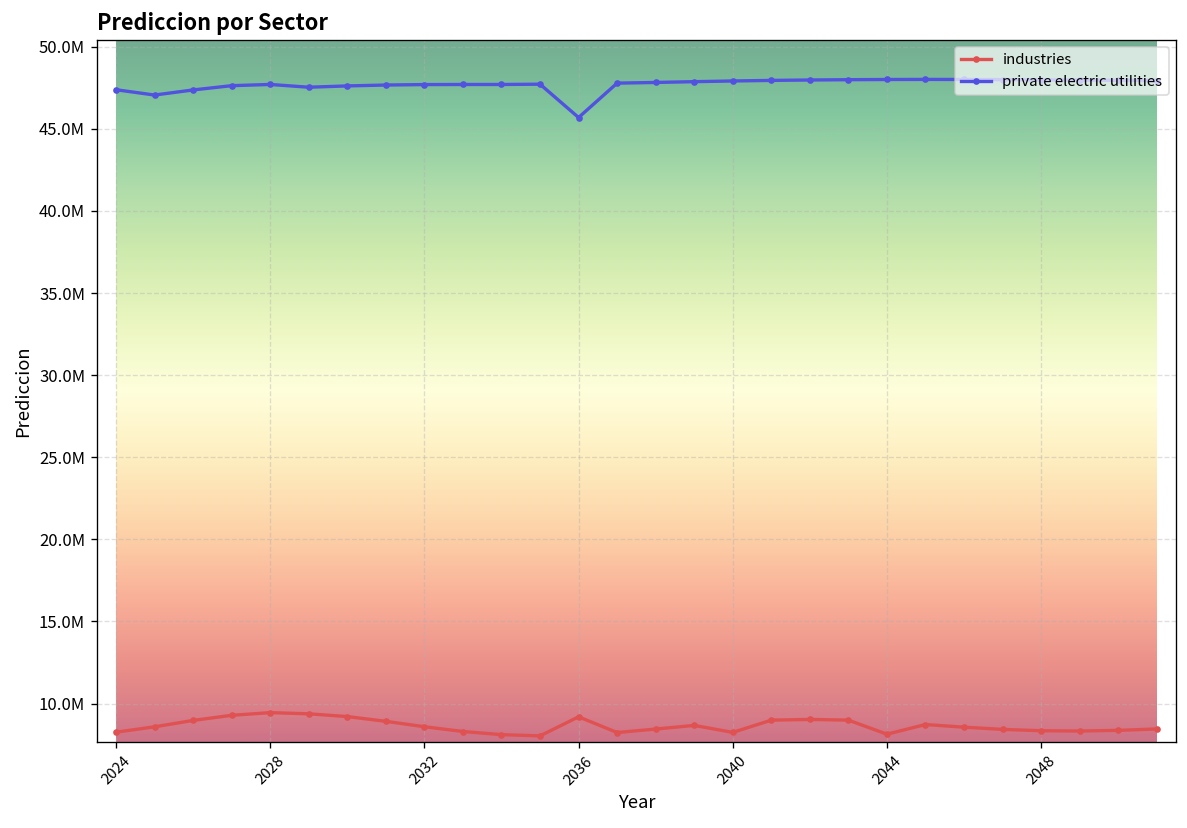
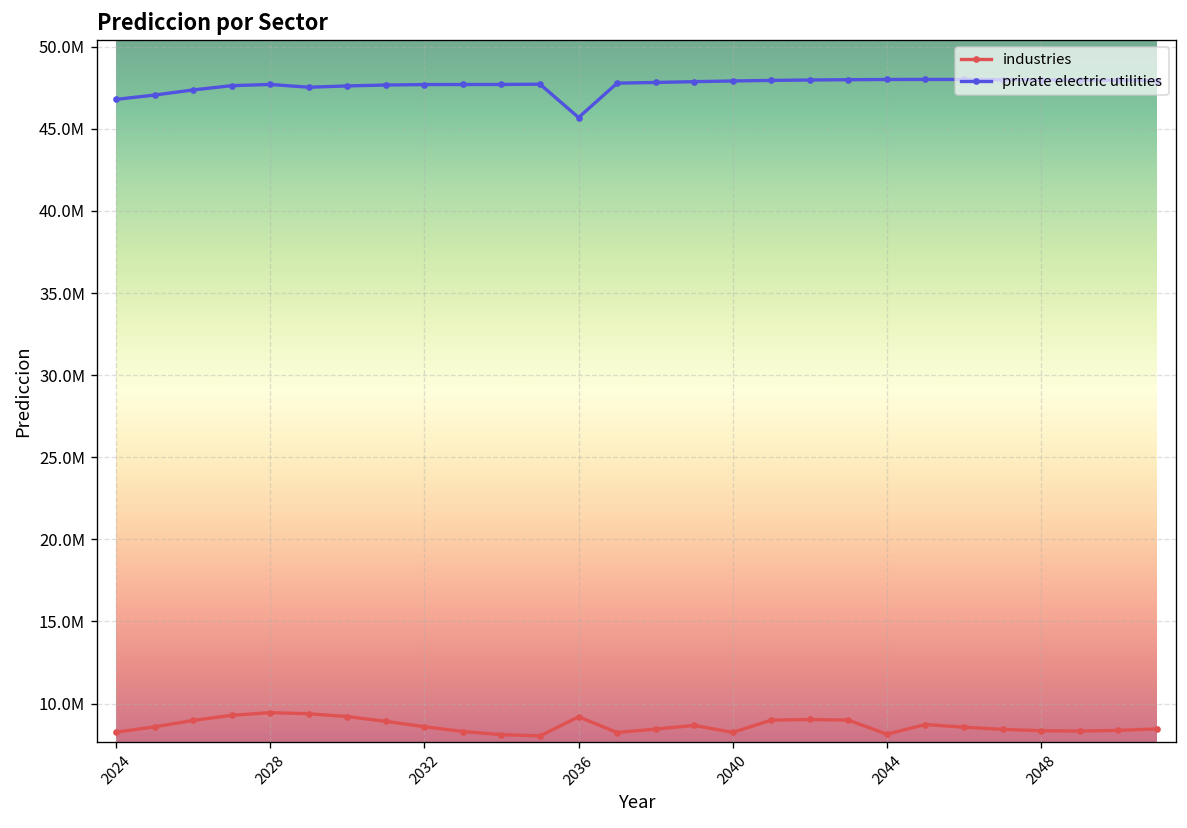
private electric utilities, 2024: 47400000 -> 46800000
